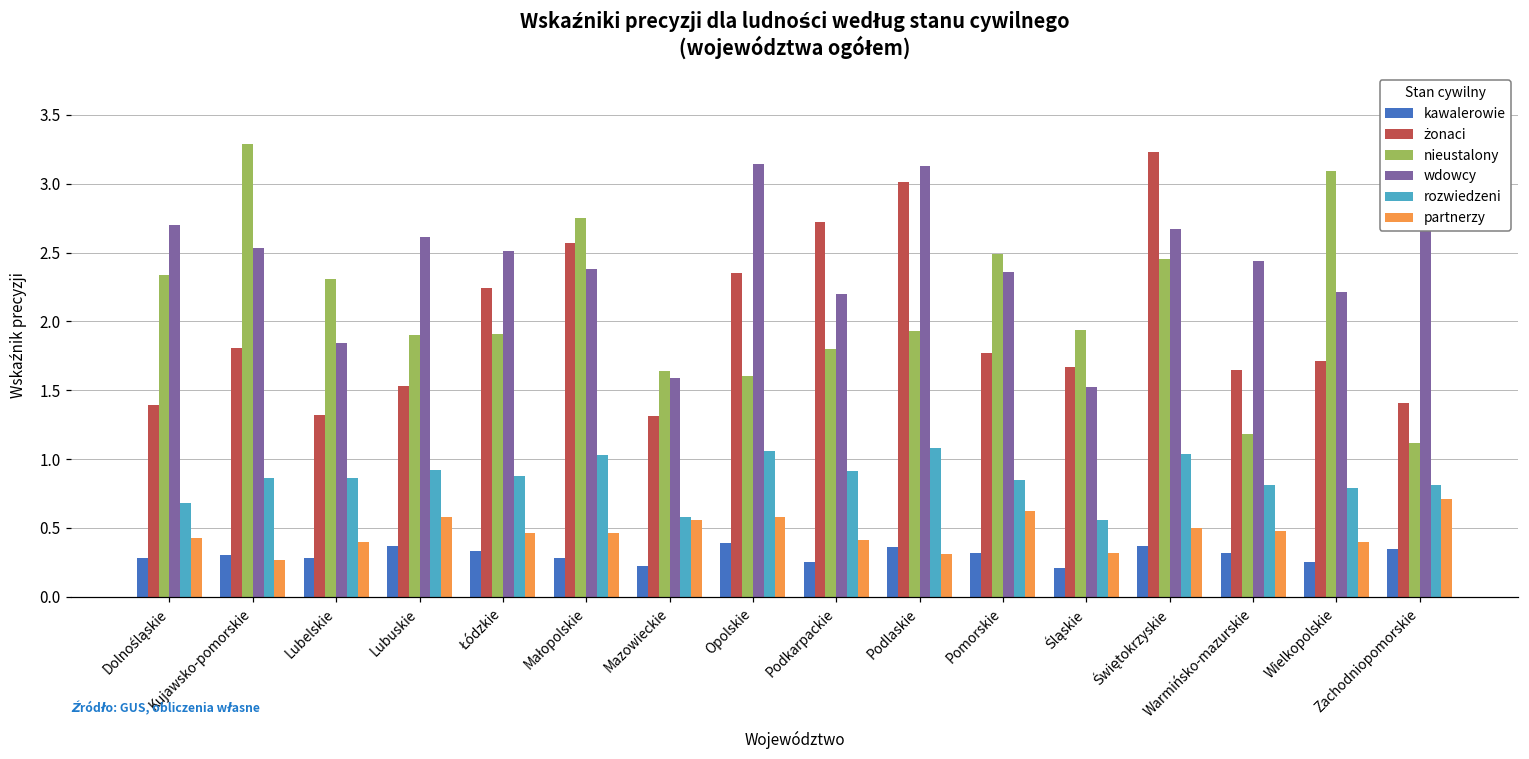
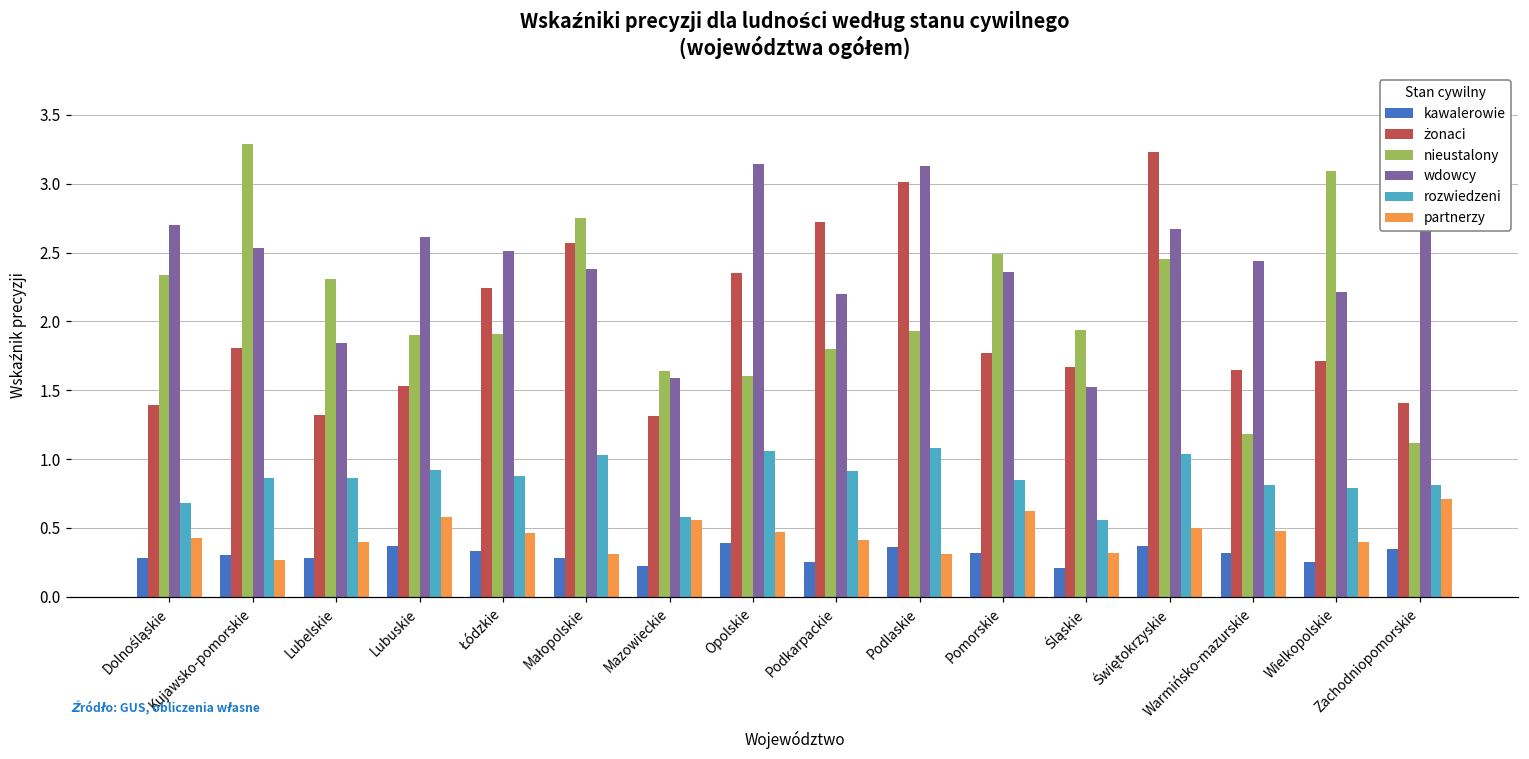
partnerzy, Małopolskie: 0.46 -> 0.31
partnerzy, Opolskie: 0.58 -> 0.47
